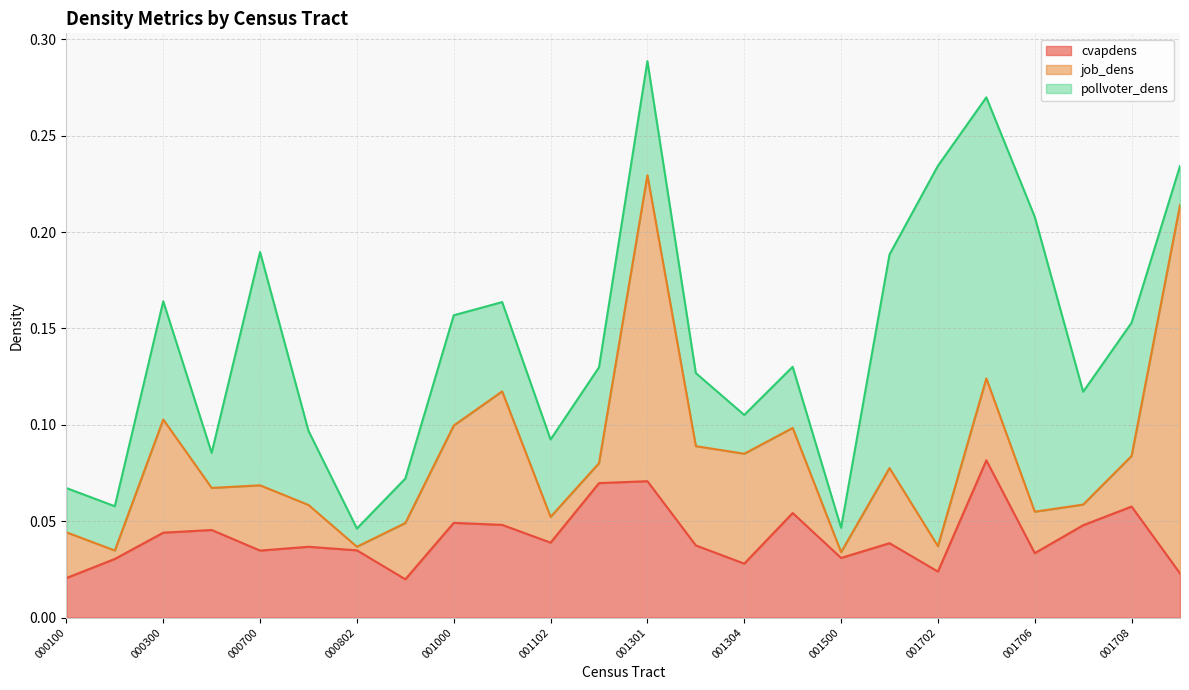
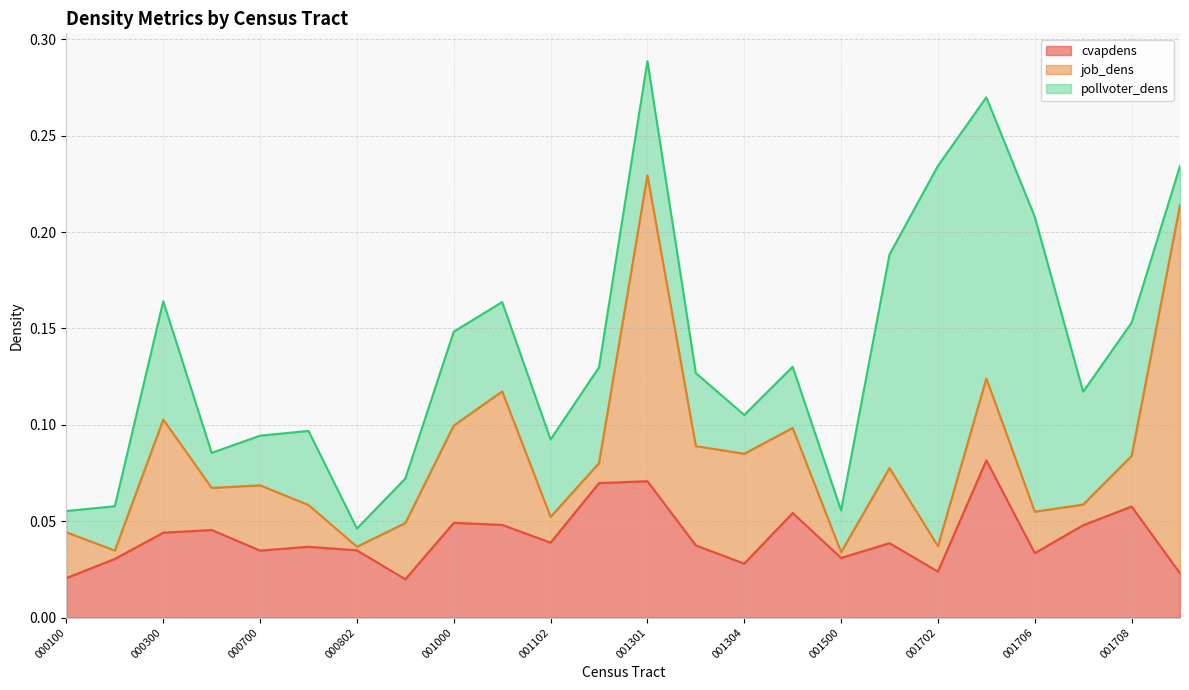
pollvoter_dens, 000100: 0.023 -> 0.011
pollvoter_dens, 000700: 0.121 -> 0.026
pollvoter_dens, 001000: 0.057 -> 0.049
pollvoter_dens, 001500: 0.013 -> 0.022
